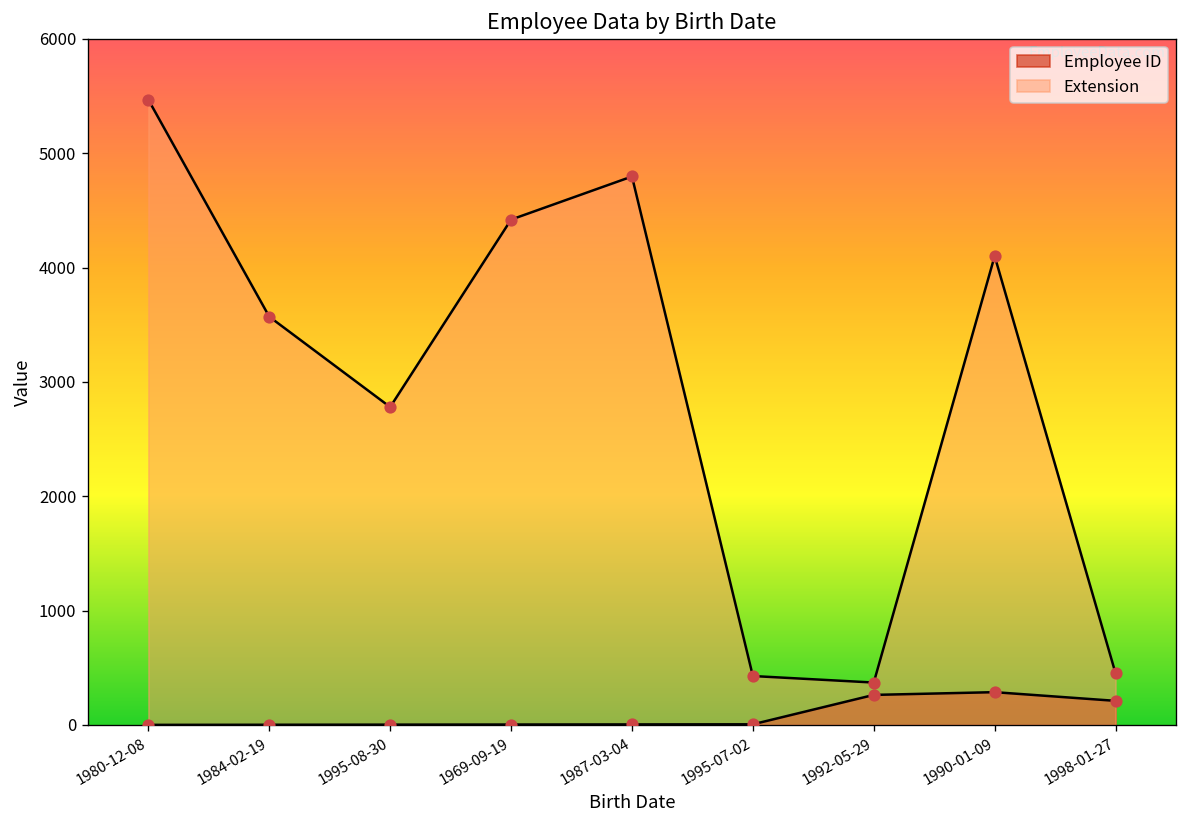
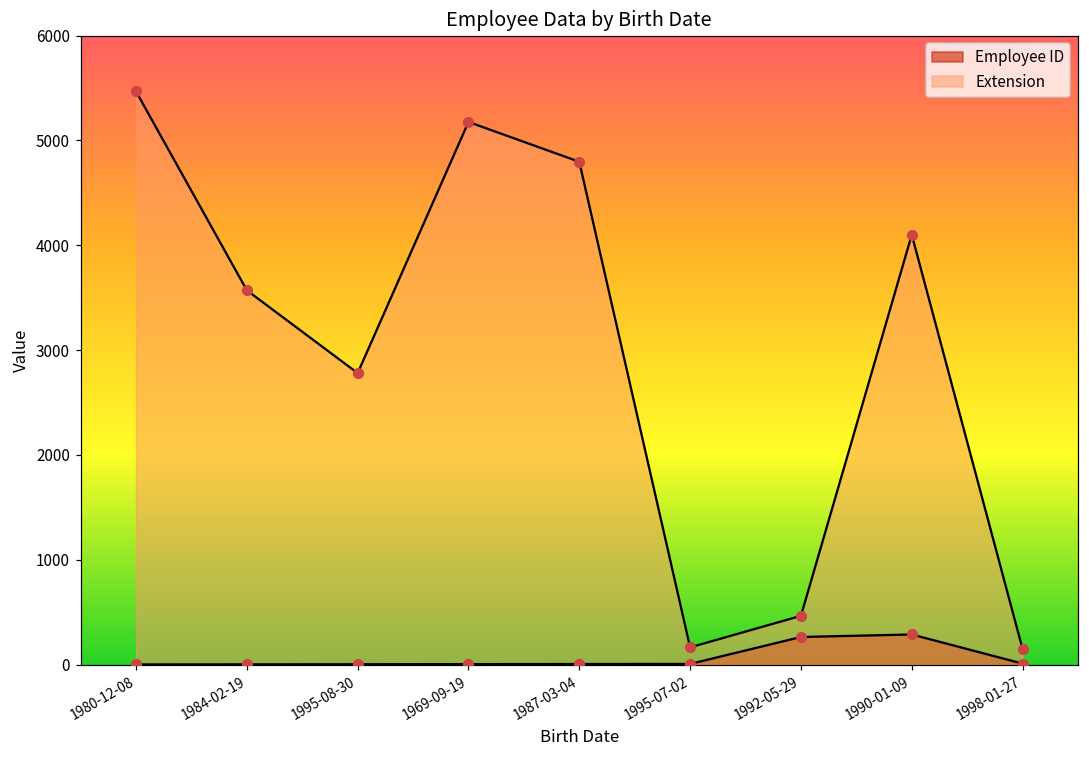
Extension, 1969-09-19: 4400 -> 5200
Extension, 1995-07-02: 400 -> 200
Extension, 1992-05-29: 400 -> 500
Employee ID, 1998-01-27: 200 -> 0
Extension, 1998-01-27: 500 -> 100
